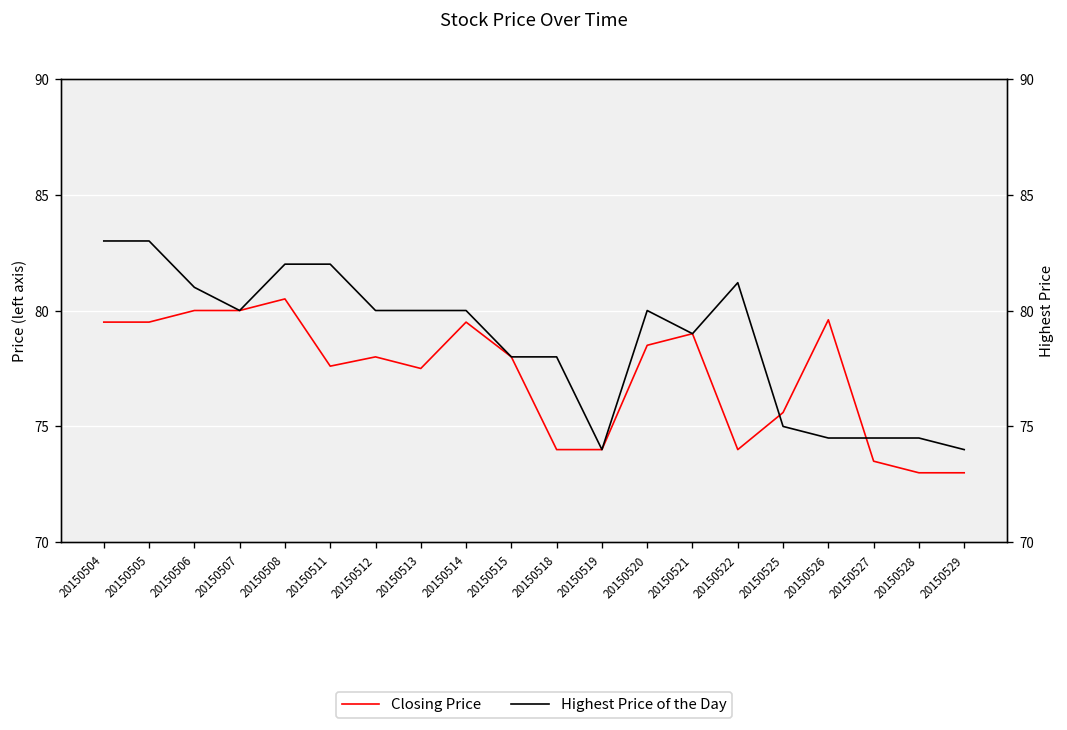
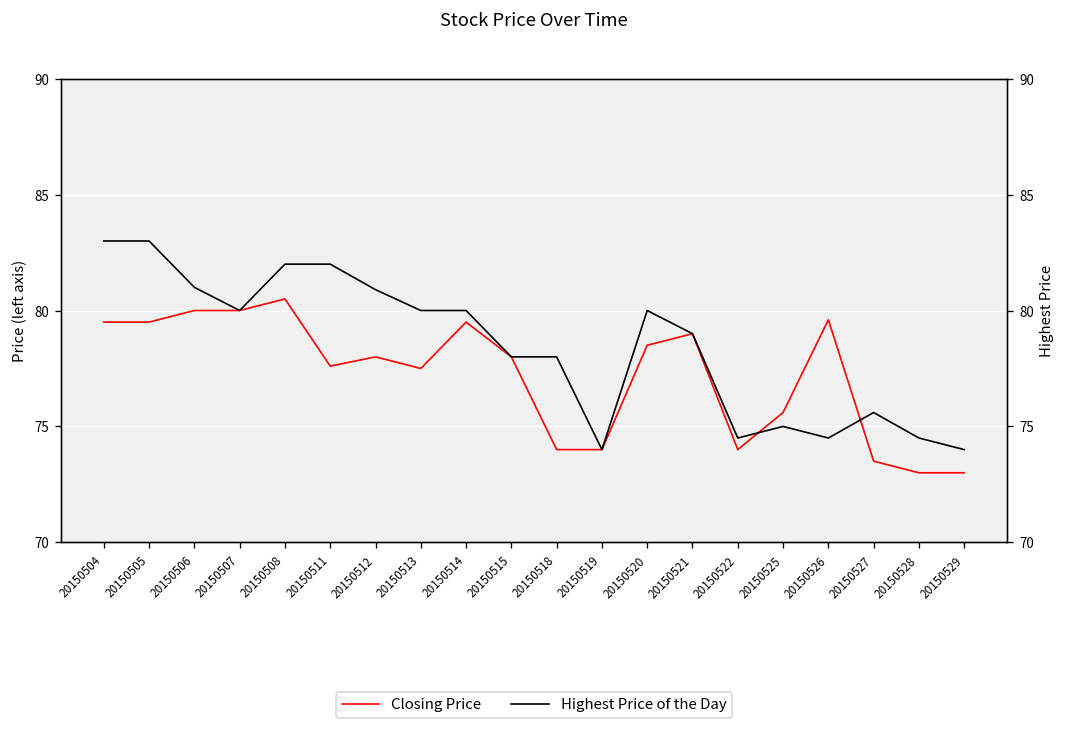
Highest Price of the Day, 20150512: 80.0 -> 80.9
Highest Price of the Day, 20150522: 81.2 -> 74.5
Highest Price of the Day, 20150527: 74.5 -> 75.6
